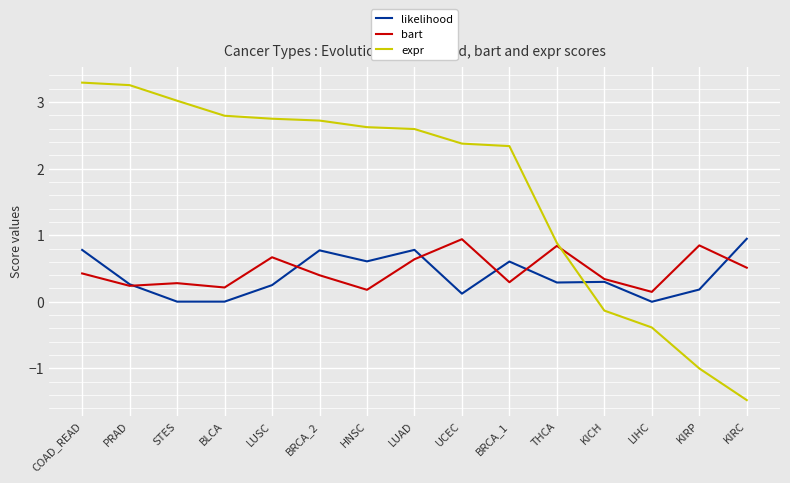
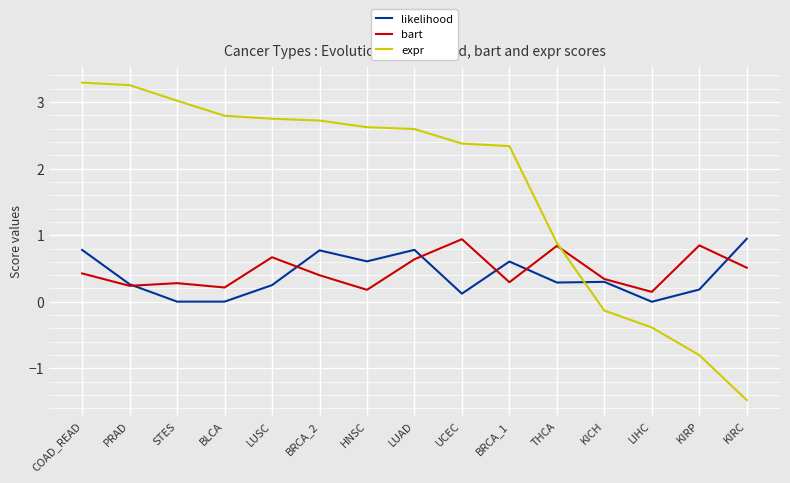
expr, KIRP: -1.0 -> -0.8
